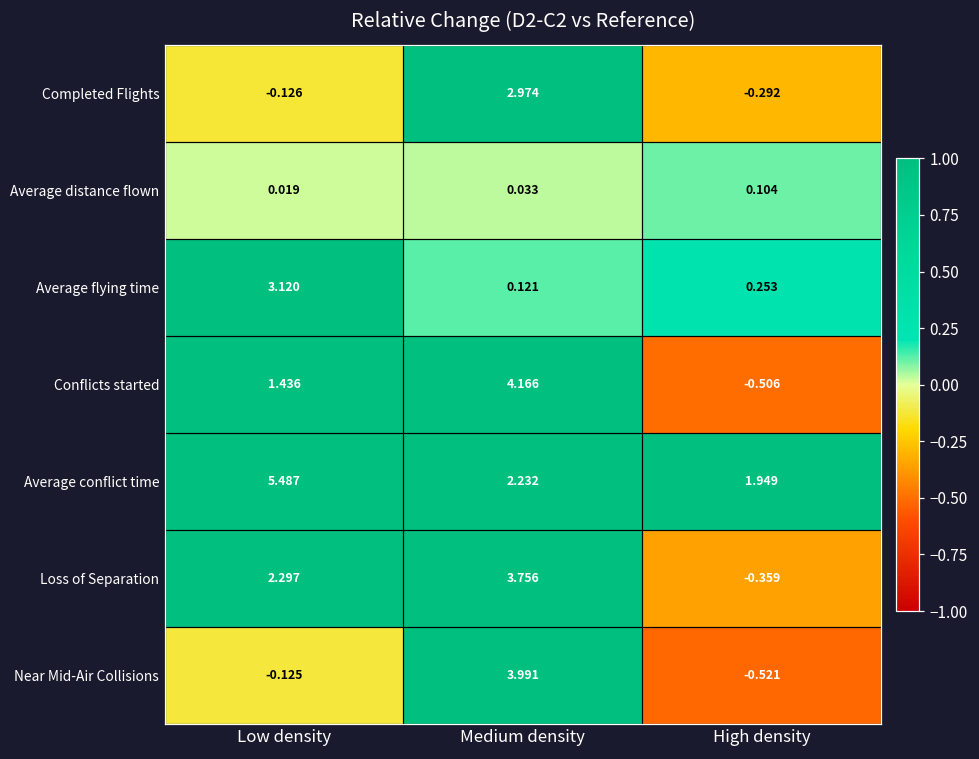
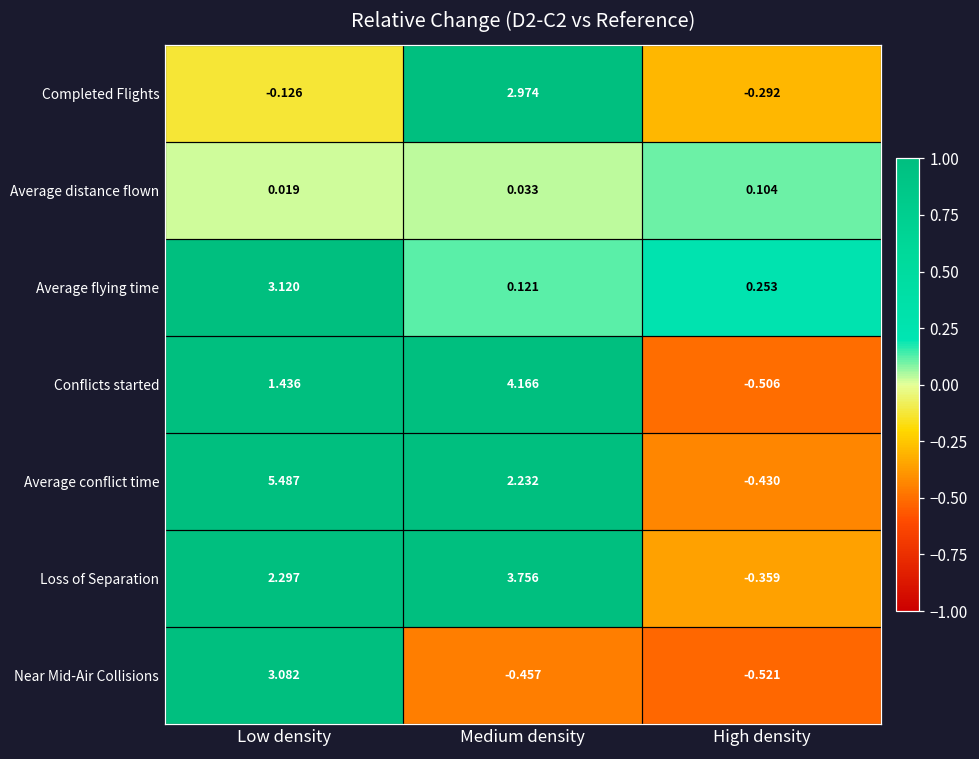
Average conflict time, High density: 1.949 -> -0.430
Near Mid-Air Collisions, Low density: -0.125 -> 3.082
Near Mid-Air Collisions, Medium density: 3.991 -> -0.457
